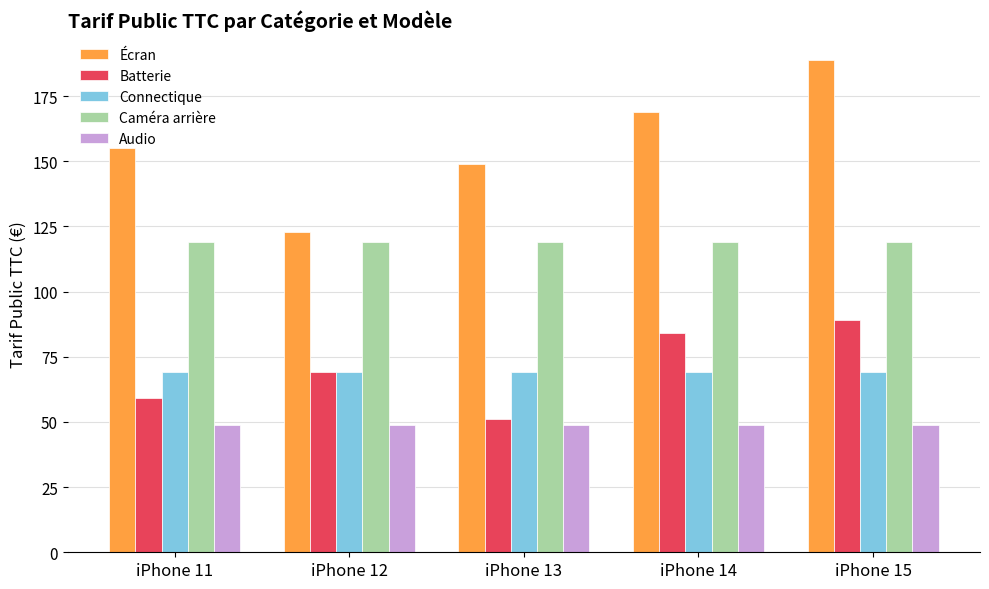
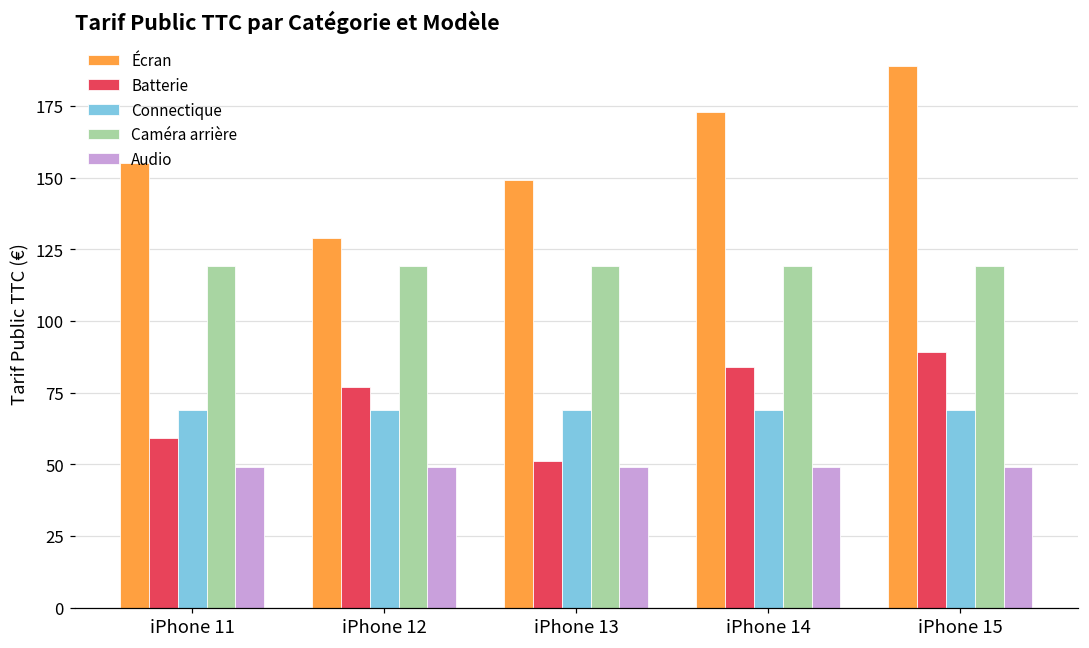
Écran, iPhone 12: 123 -> 129
Batterie, iPhone 12: 69 -> 77
Écran, iPhone 14: 169 -> 173
